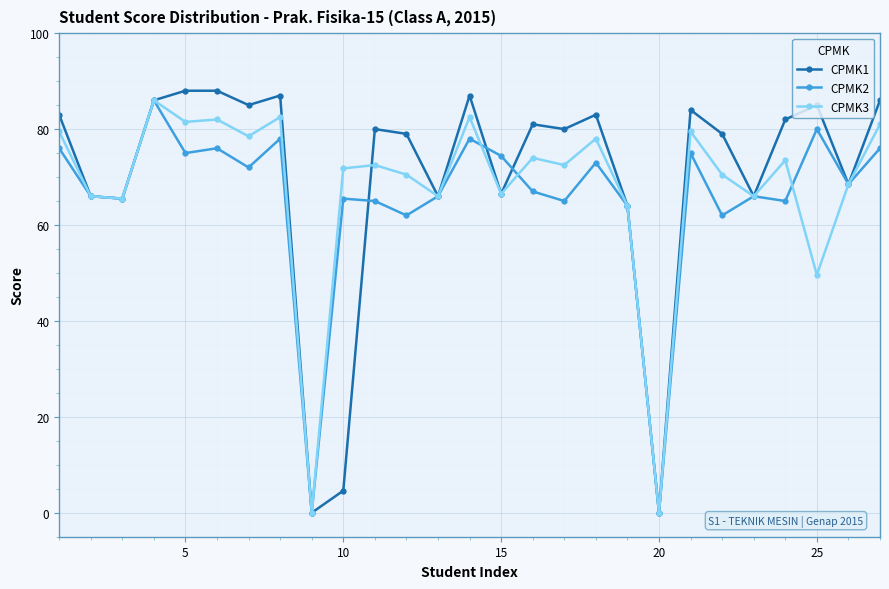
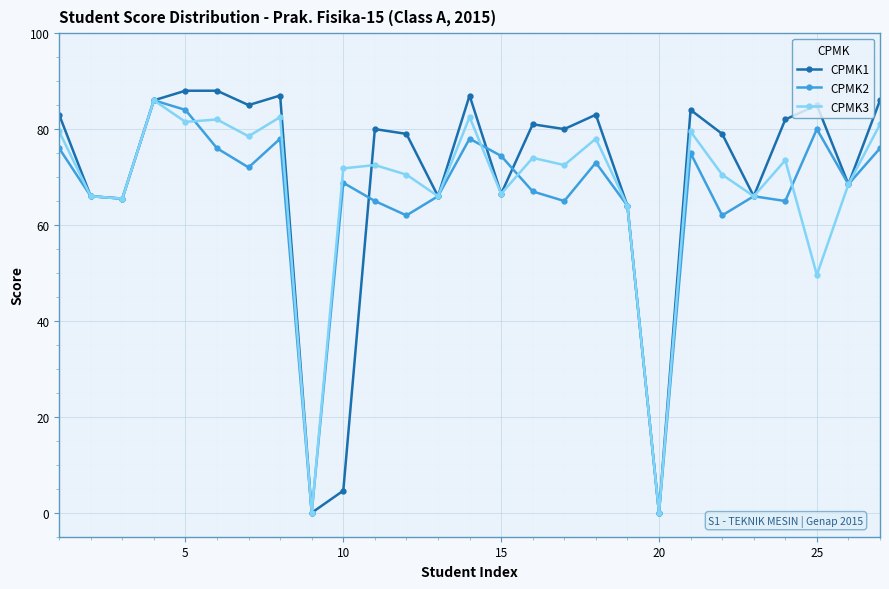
CPMK2, 5: 75 -> 84
CPMK2, 10: 66 -> 69
